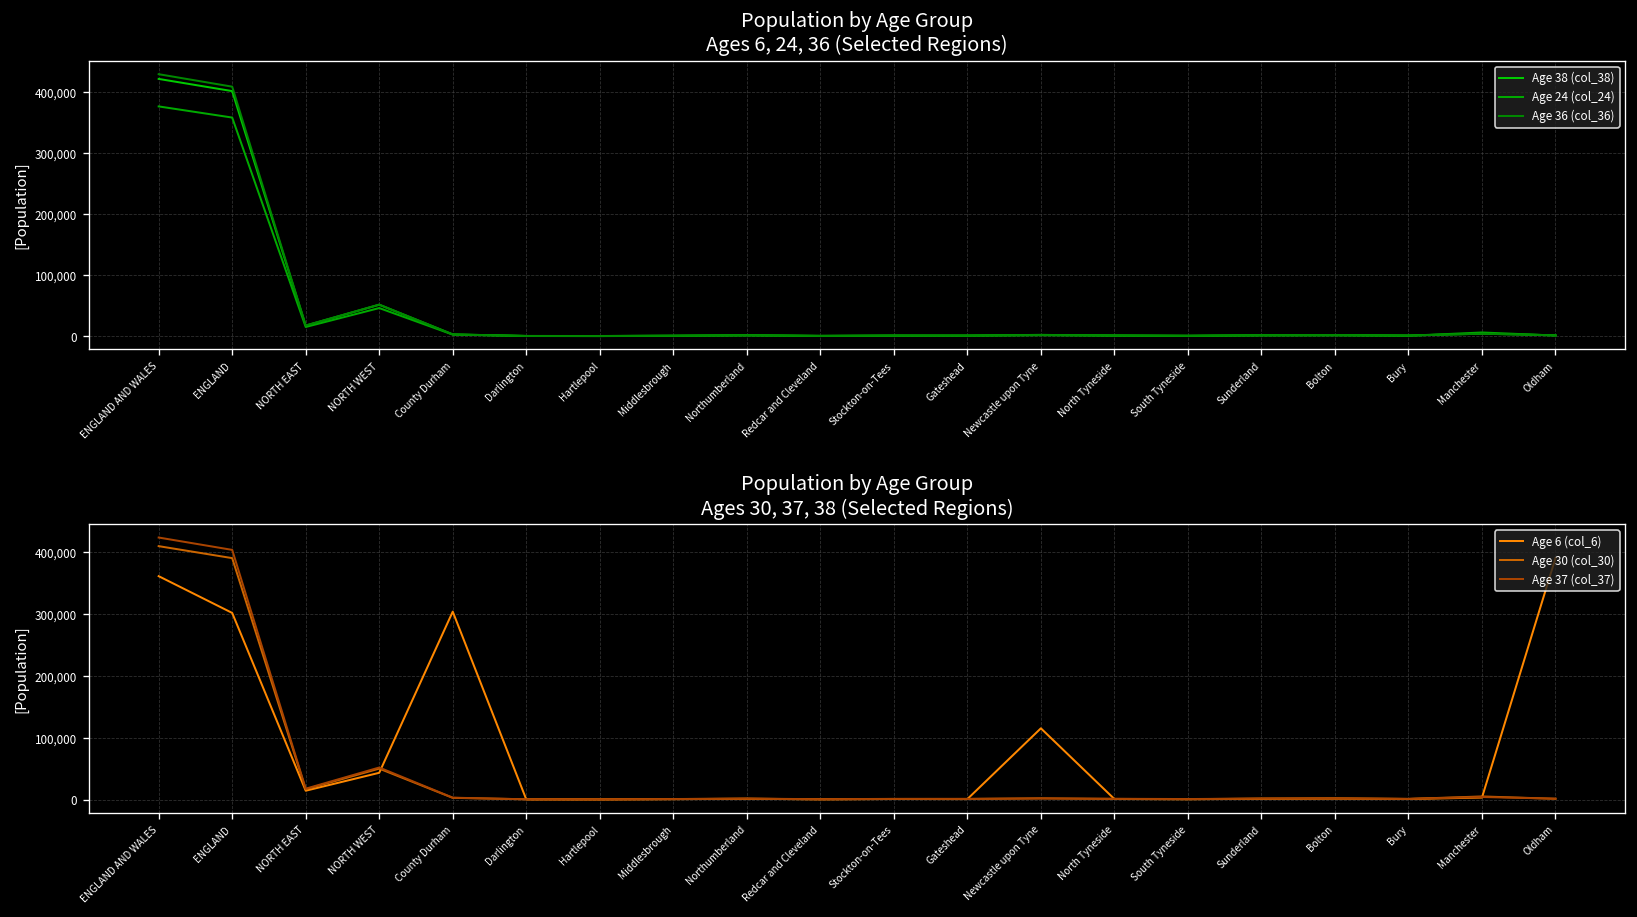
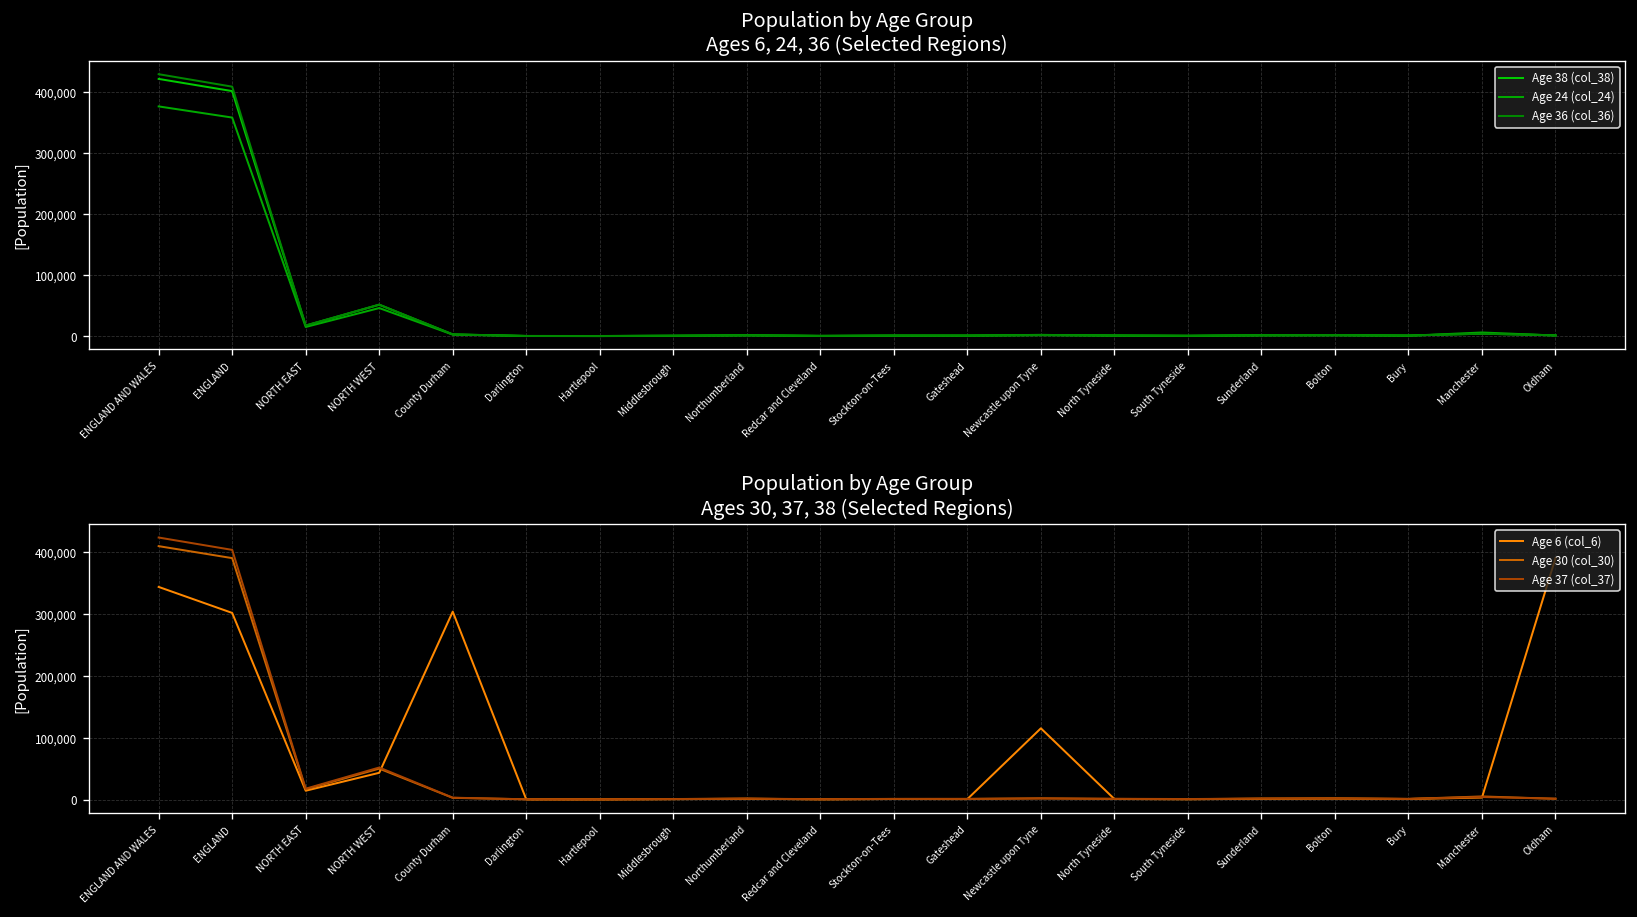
Population by Age Group Ages 30, 37, 38 (Selected Regions), Age 6 (col_6), ENGLAND AND WALES: 360,000 -> 340,000
